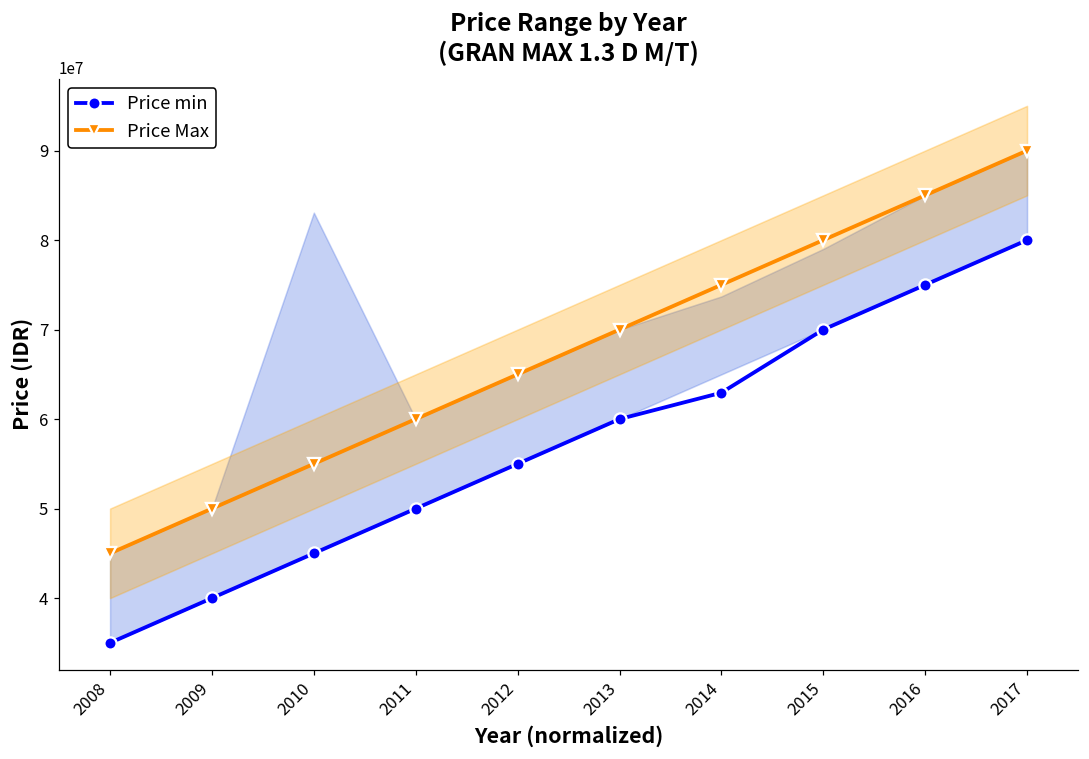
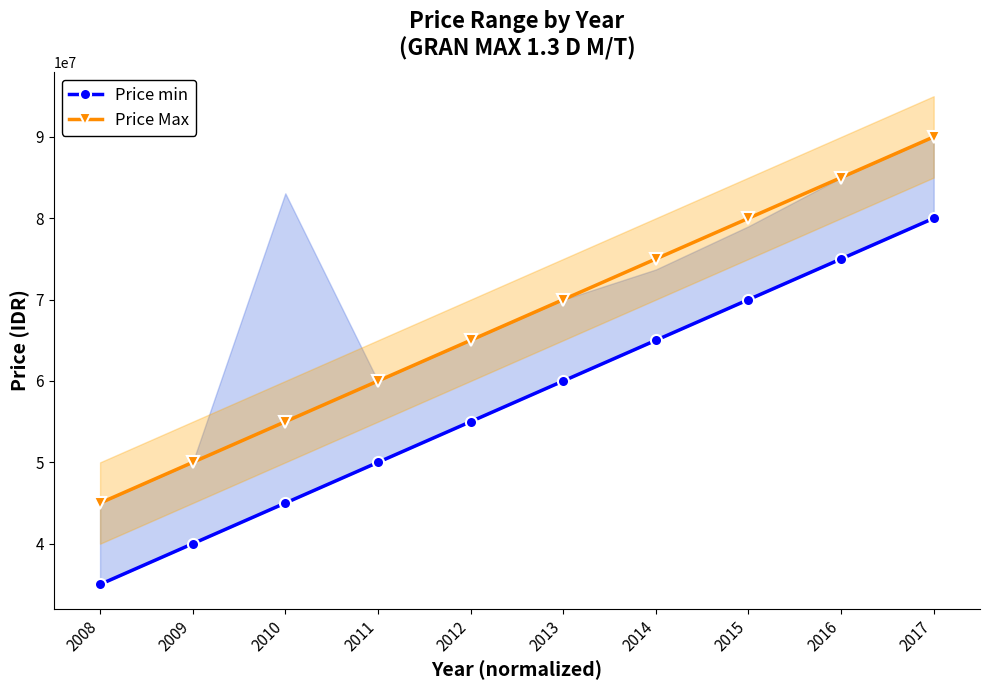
Price min, 2014: 63000000 -> 65000000
